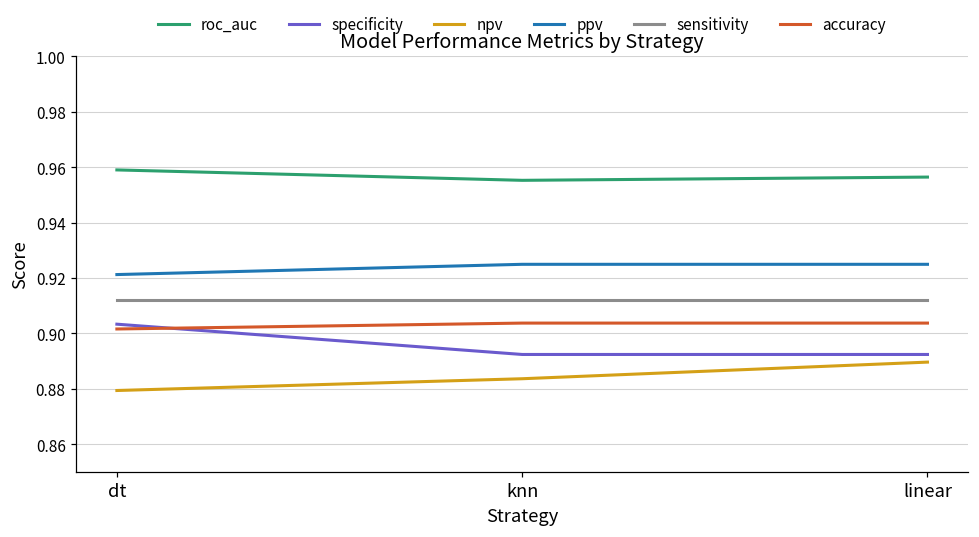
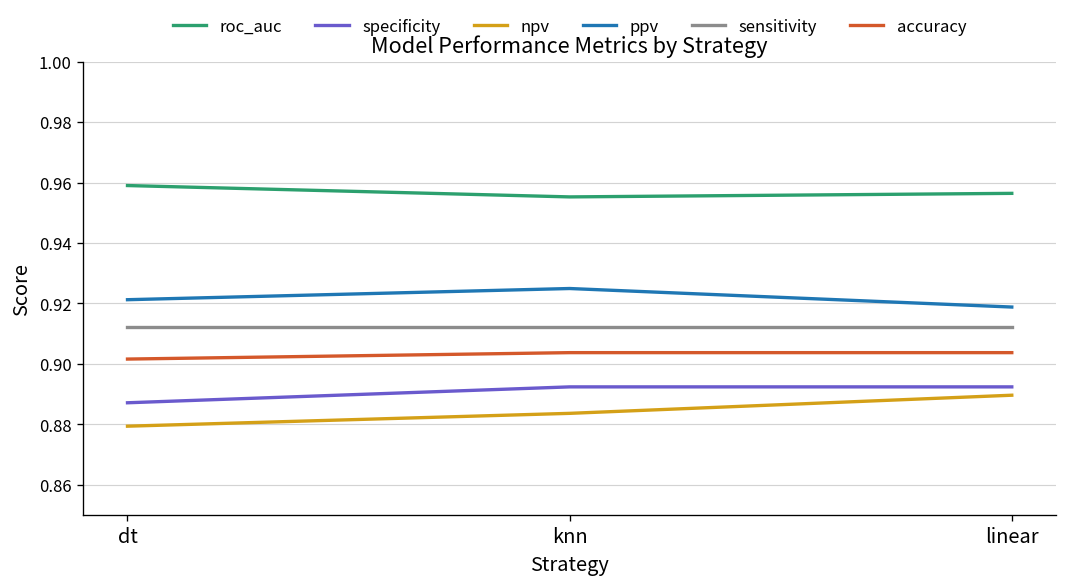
specificity, dt: 0.903 -> 0.887
ppv, linear: 0.925 -> 0.919
